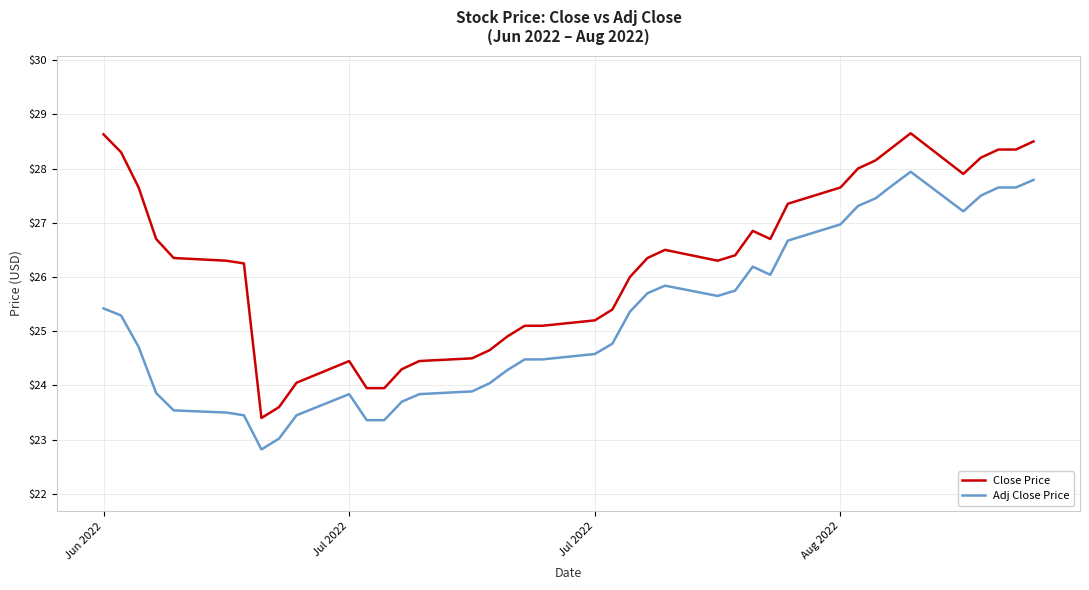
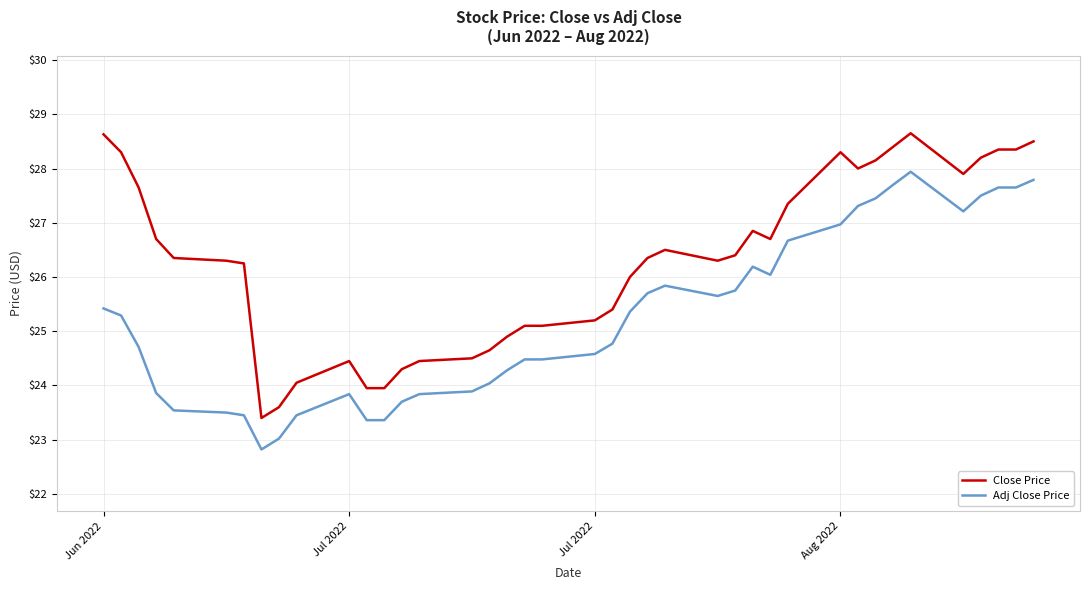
Close Price, Aug 2022: $27.7 -> $28.3
